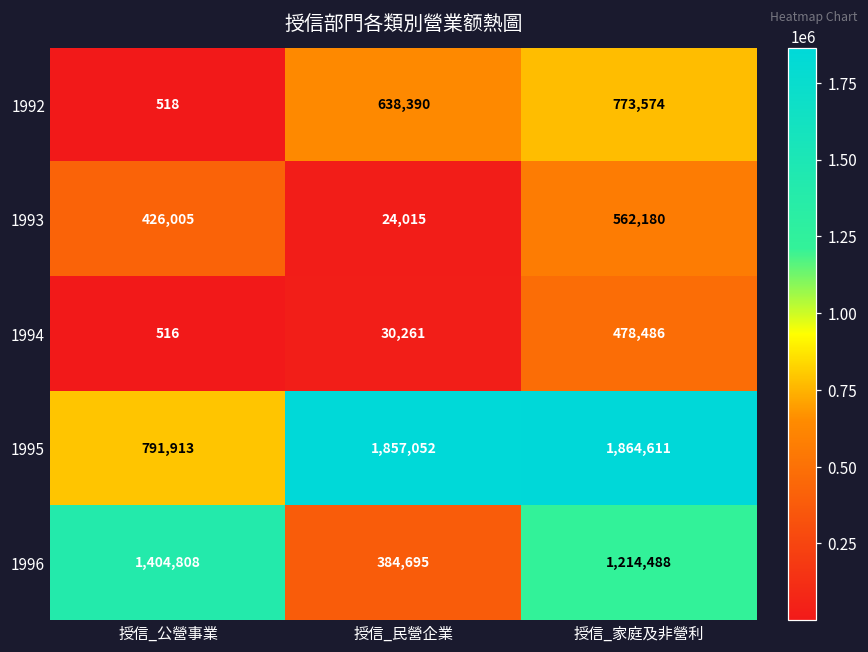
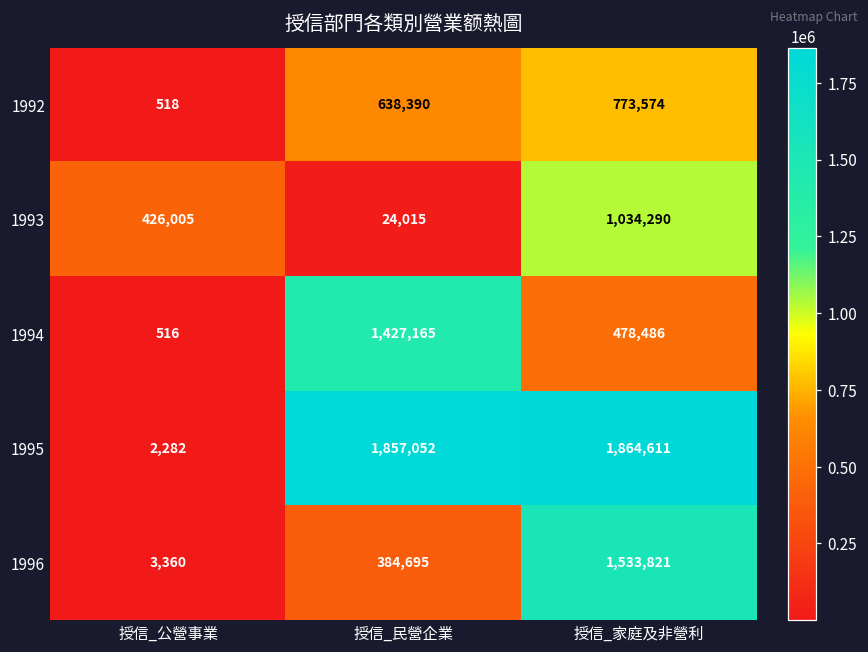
1993, 授信_家庭及非營利: 562,180 -> 1,034,290
1994, 授信_民營企業: 30,261 -> 1,427,165
1995, 授信_公營事業: 791,913 -> 2,282
1996, 授信_公營事業: 1,404,808 -> 3,360
1996, 授信_家庭及非營利: 1,214,488 -> 1,533,821
